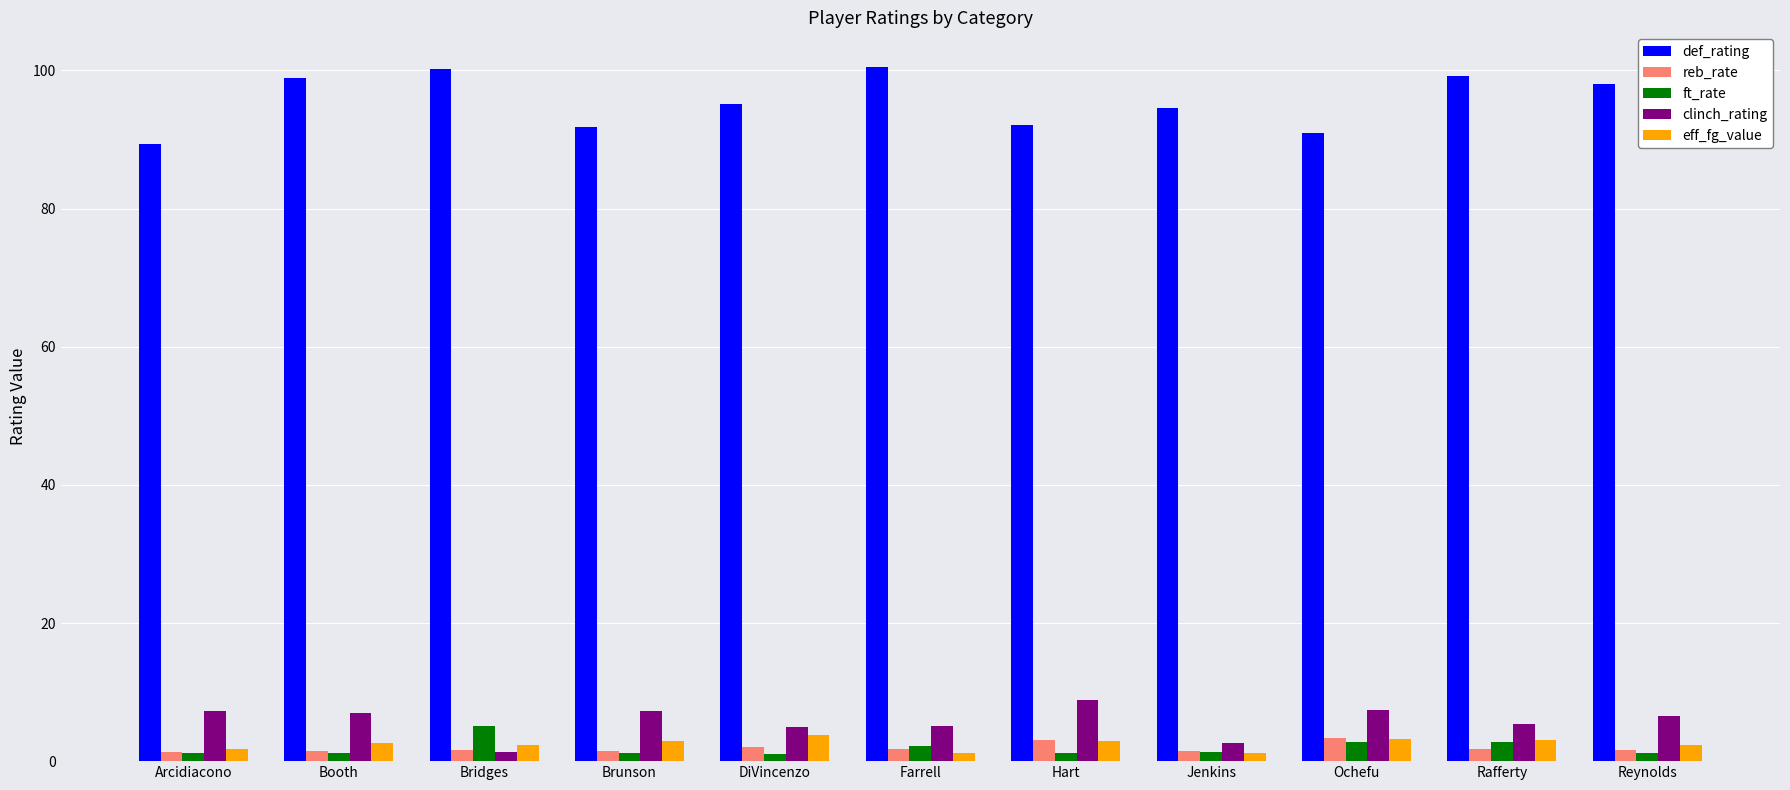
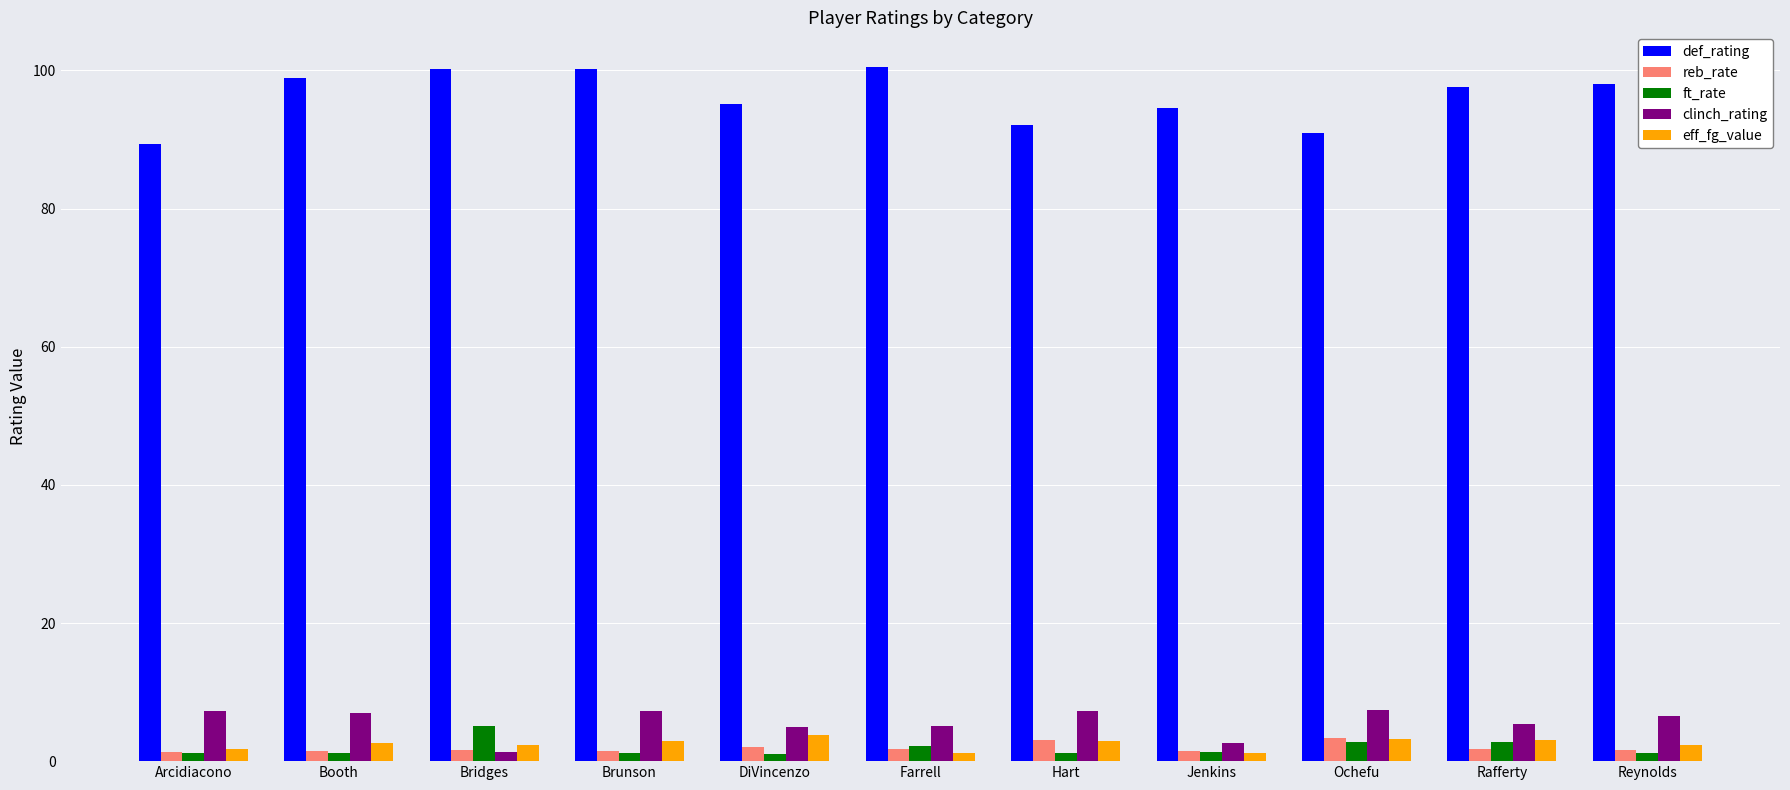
def_rating, Brunson: 92 -> 100
clinch_rating, Hart: 9 -> 7
def_rating, Rafferty: 99 -> 98
